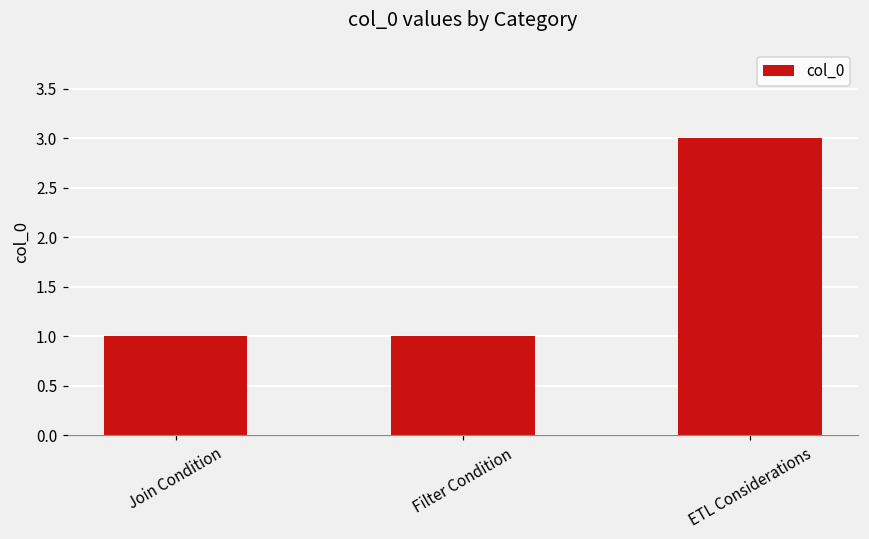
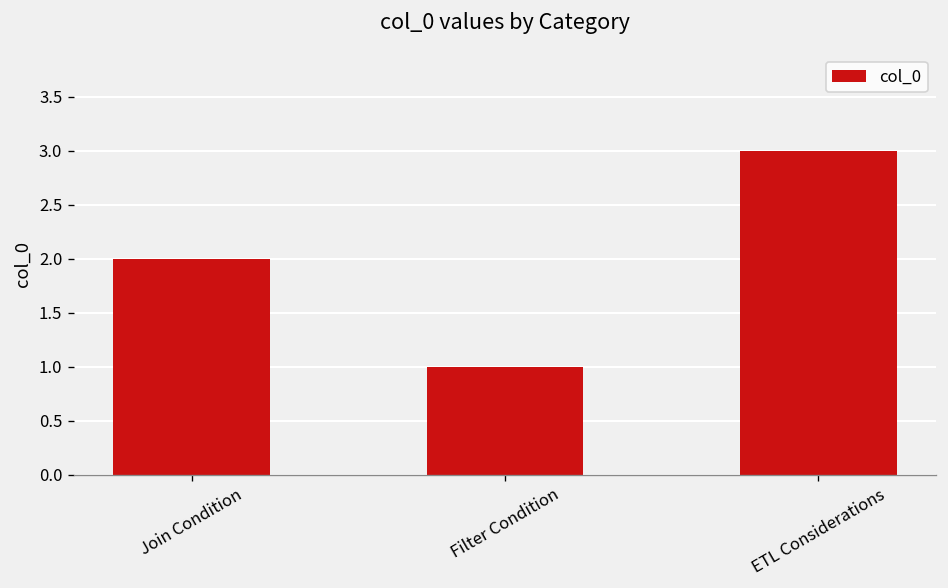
Join Condition: 1 -> 2
